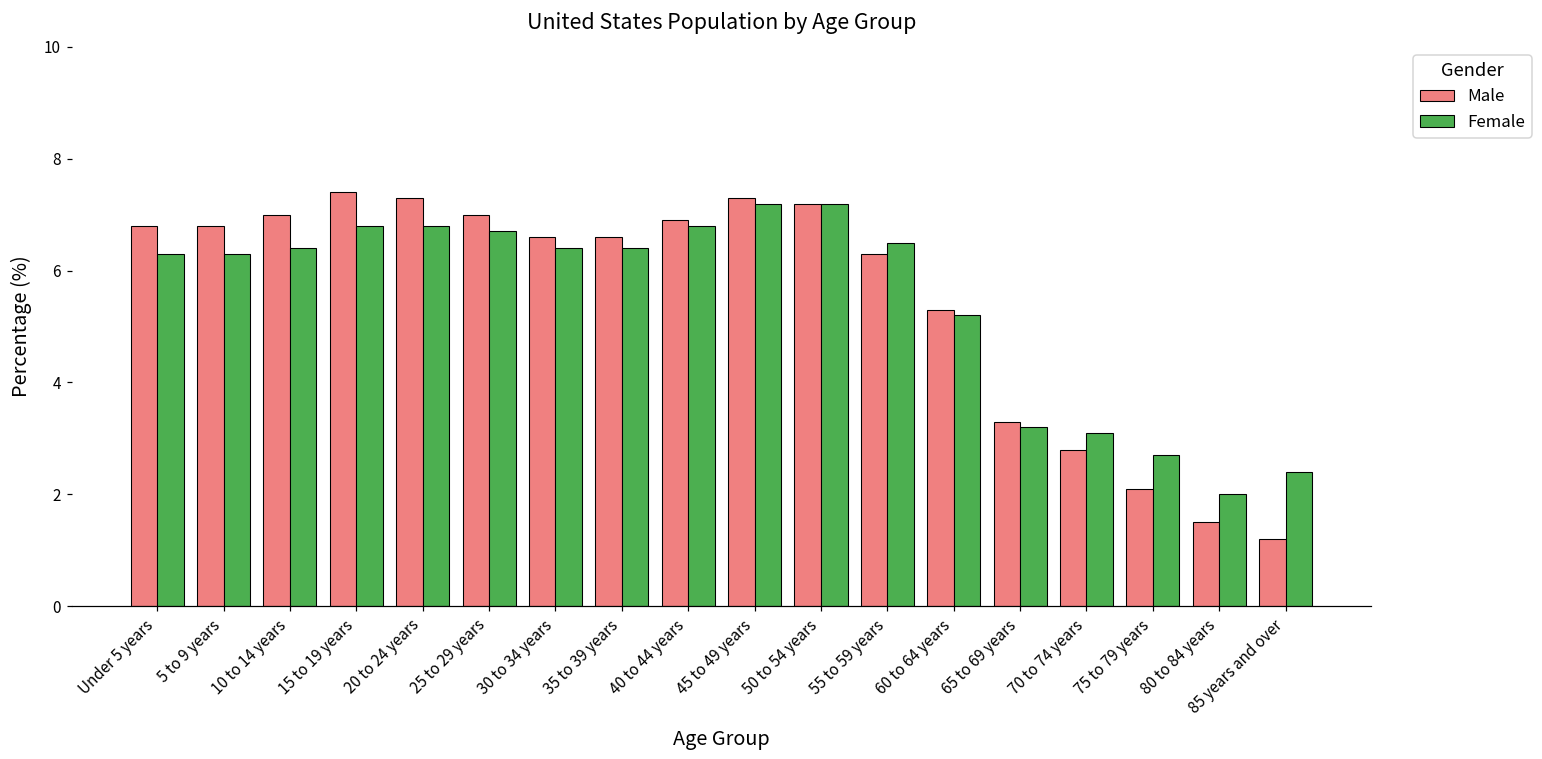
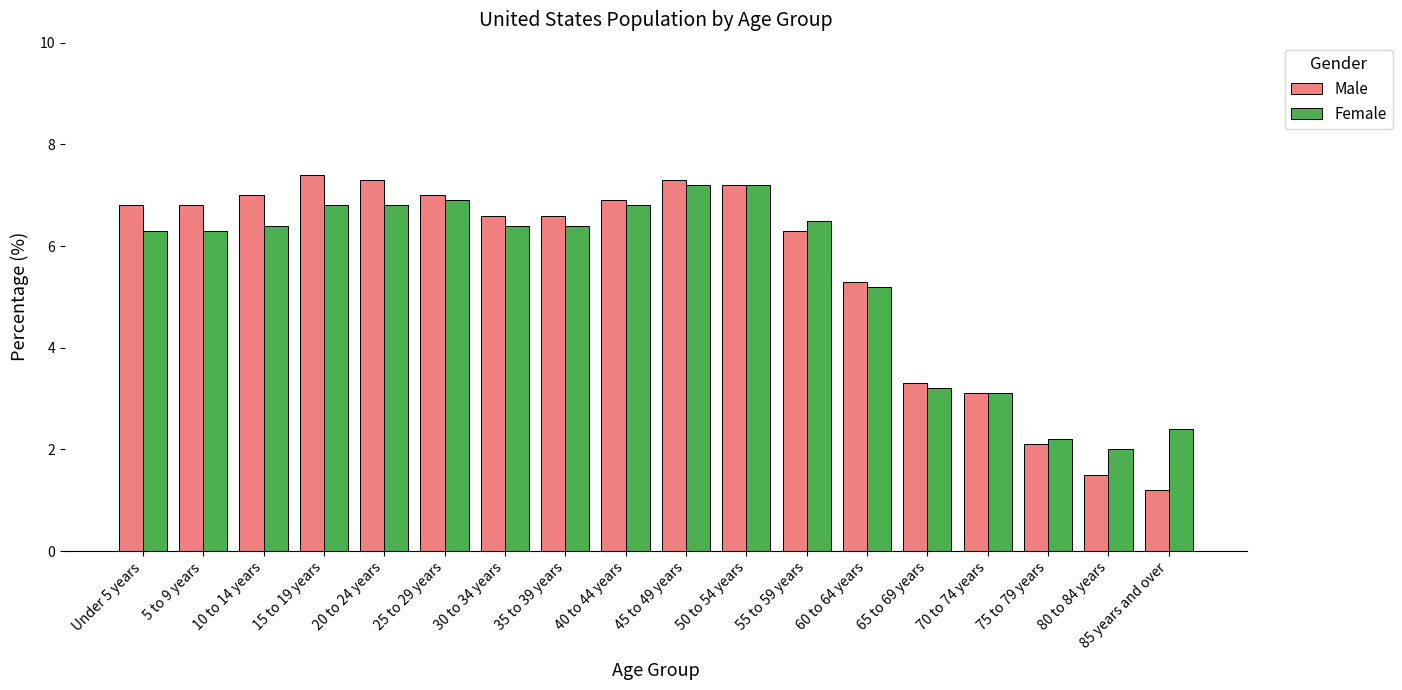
Female, 25 to 29 years: 6.7 -> 6.9
Male, 70 to 74 years: 2.8 -> 3.1
Female, 75 to 79 years: 2.7 -> 2.2
